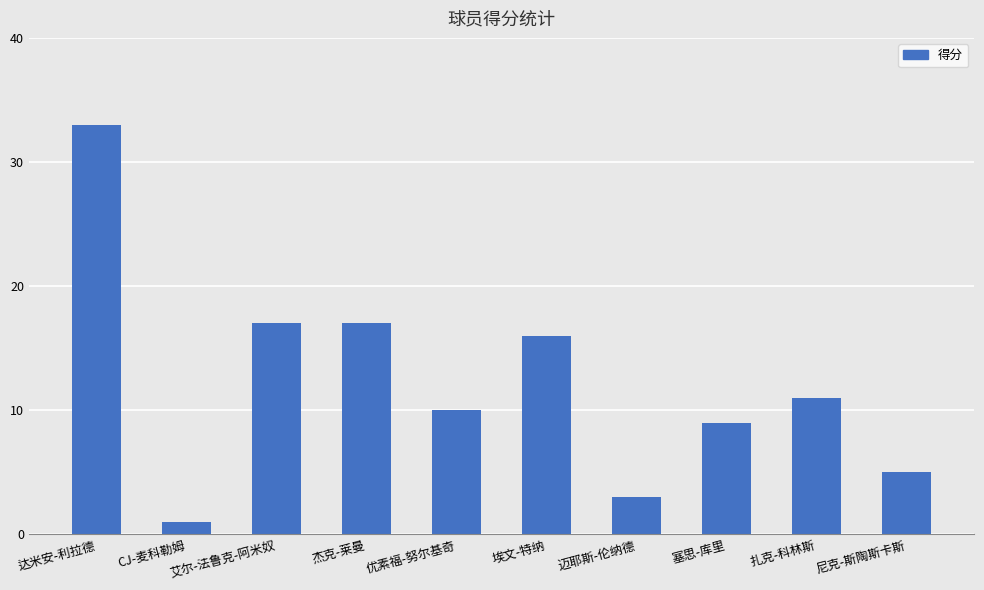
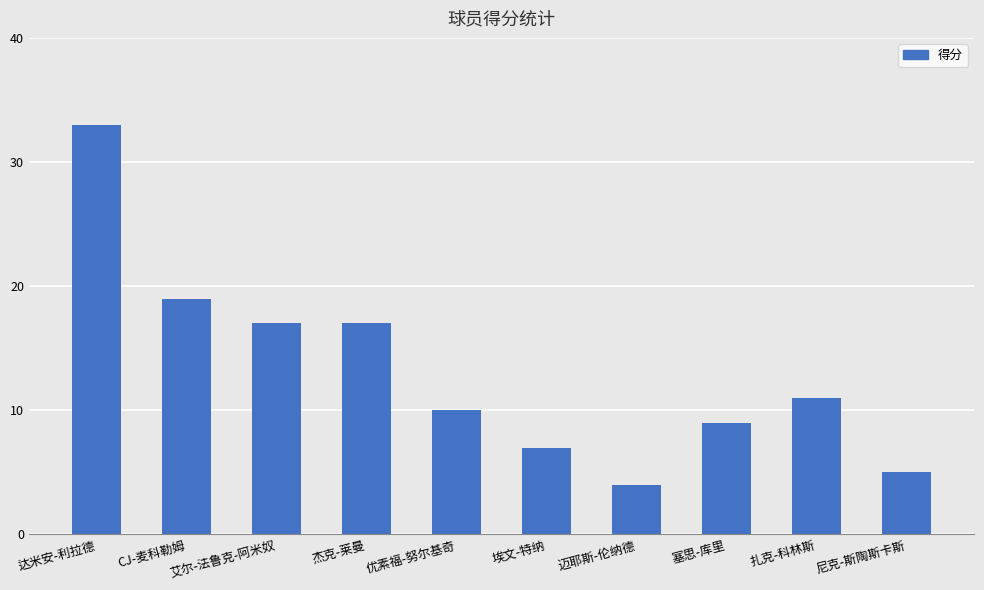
CJ-麦科勒姆: 1 -> 19
埃文-特纳: 16 -> 7
迈耶斯-伦纳德: 3 -> 4
